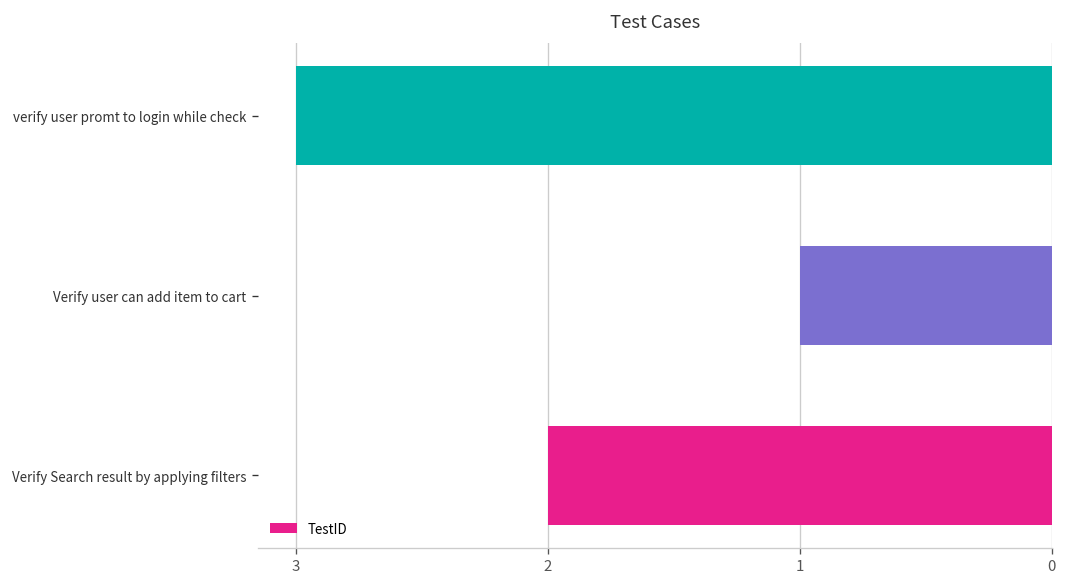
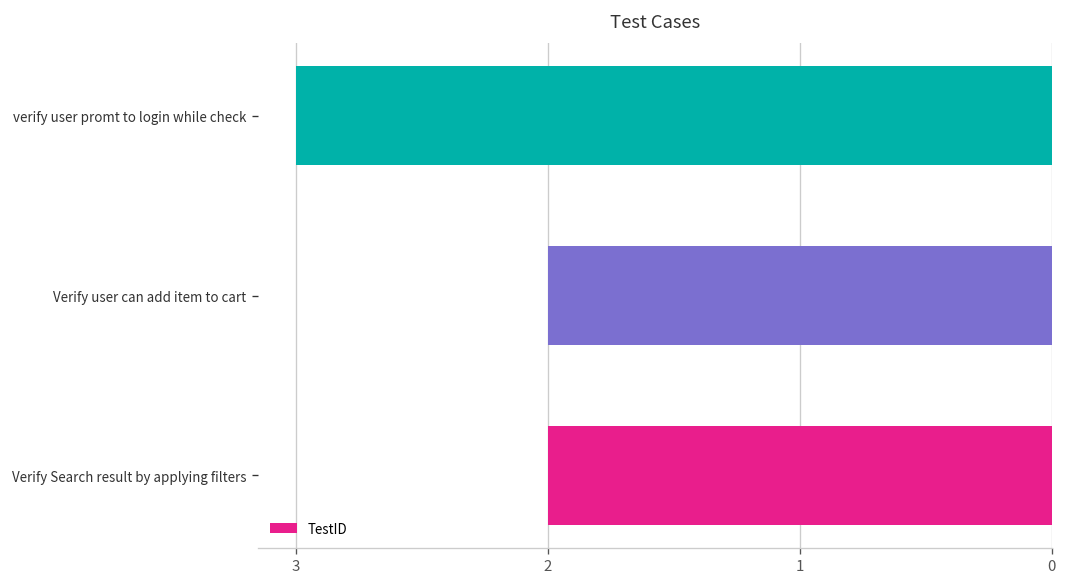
Verify user can add item to cart: 1 -> 2
